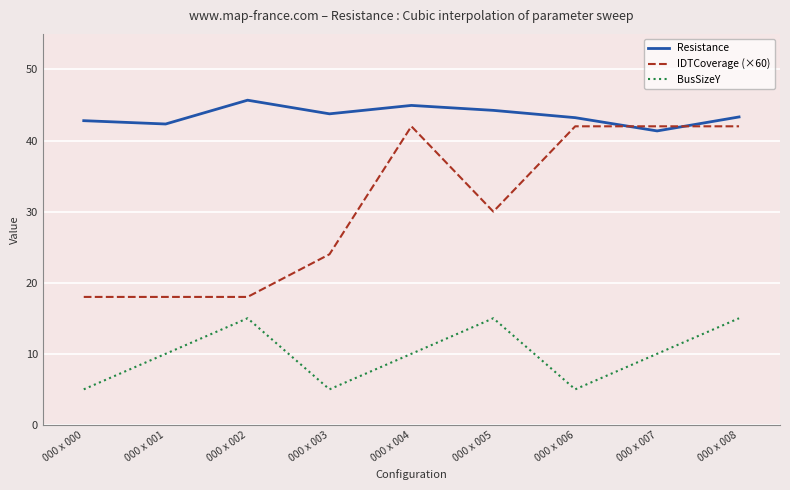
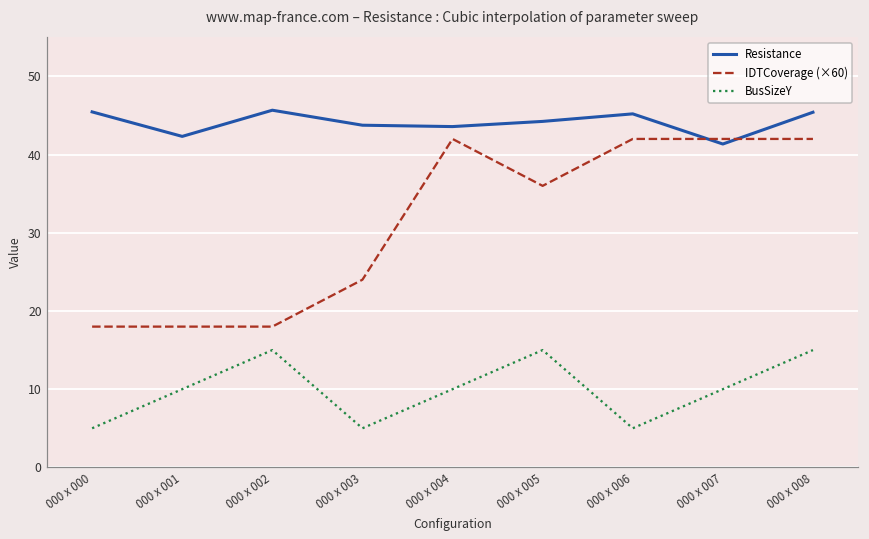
Resistance, 000 x 000: 43 -> 45
Resistance, 000 x 004: 45 -> 44
IDTCoverage (×60), 000 x 005: 30 -> 36
Resistance, 000 x 006: 43 -> 45
Resistance, 000 x 008: 43 -> 45
